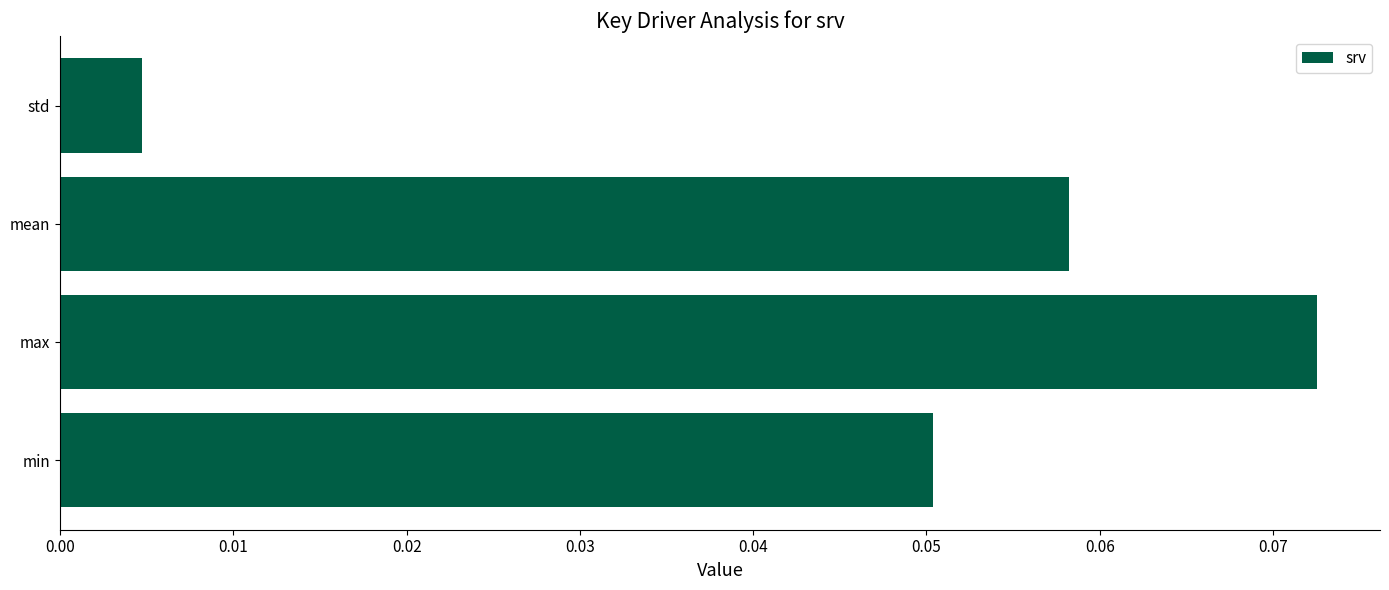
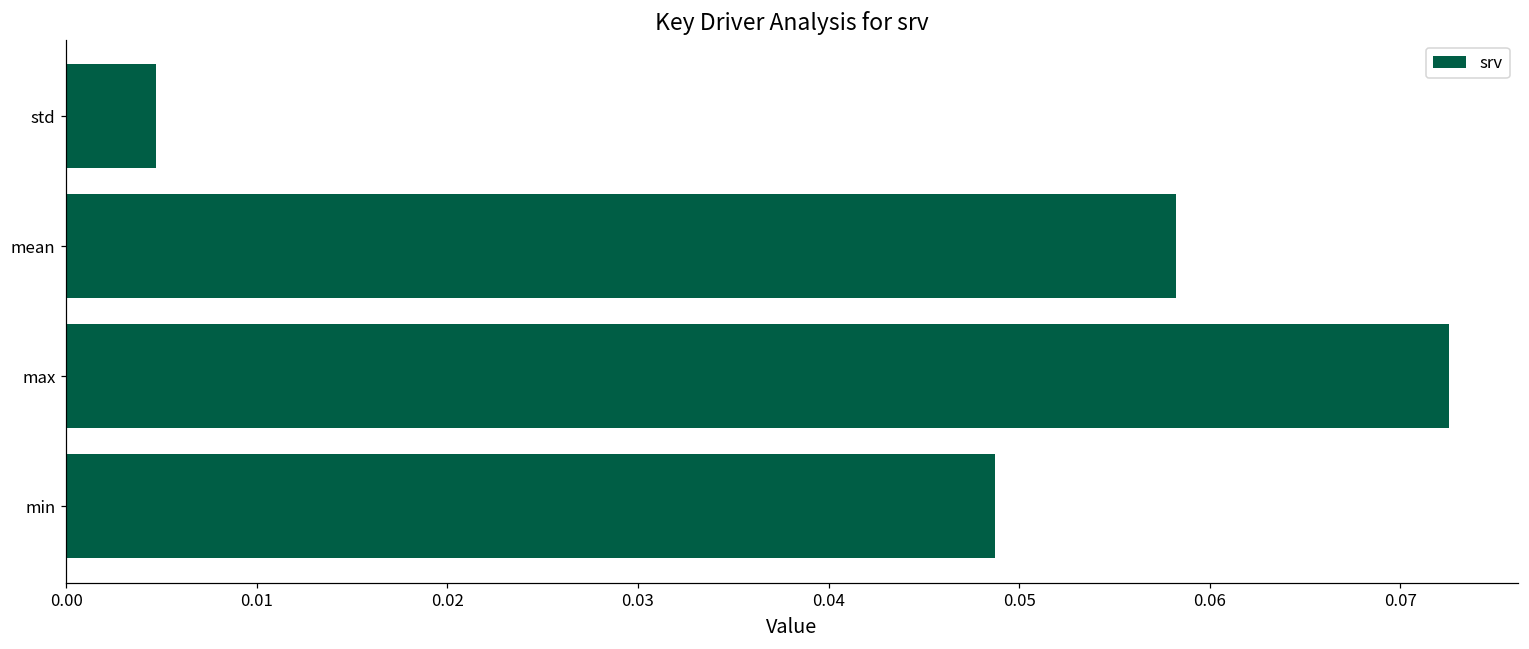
min: 0.0504 -> 0.0487
